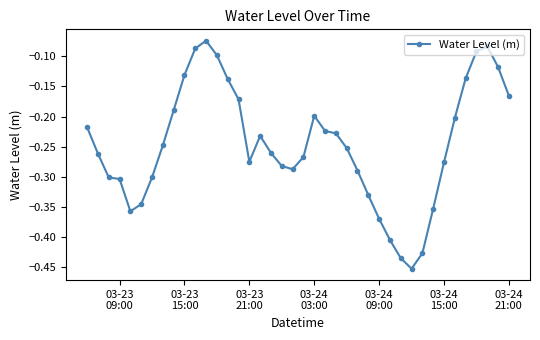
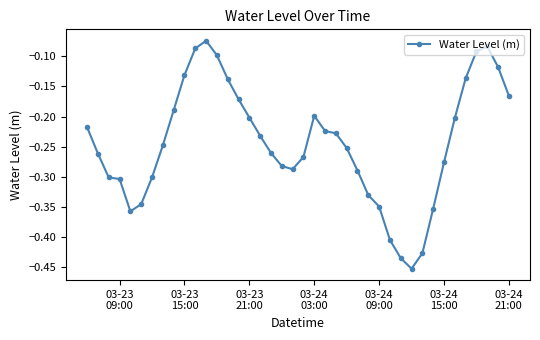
03-23 21:00: -0.28 -> -0.20
03-24 09:00: -0.37 -> -0.35
